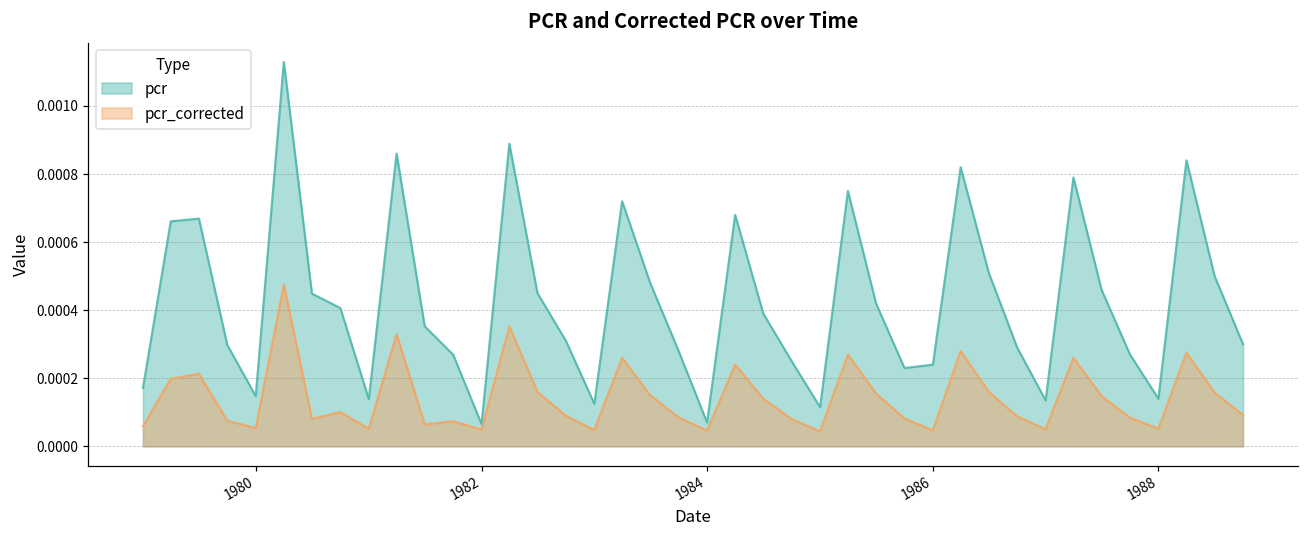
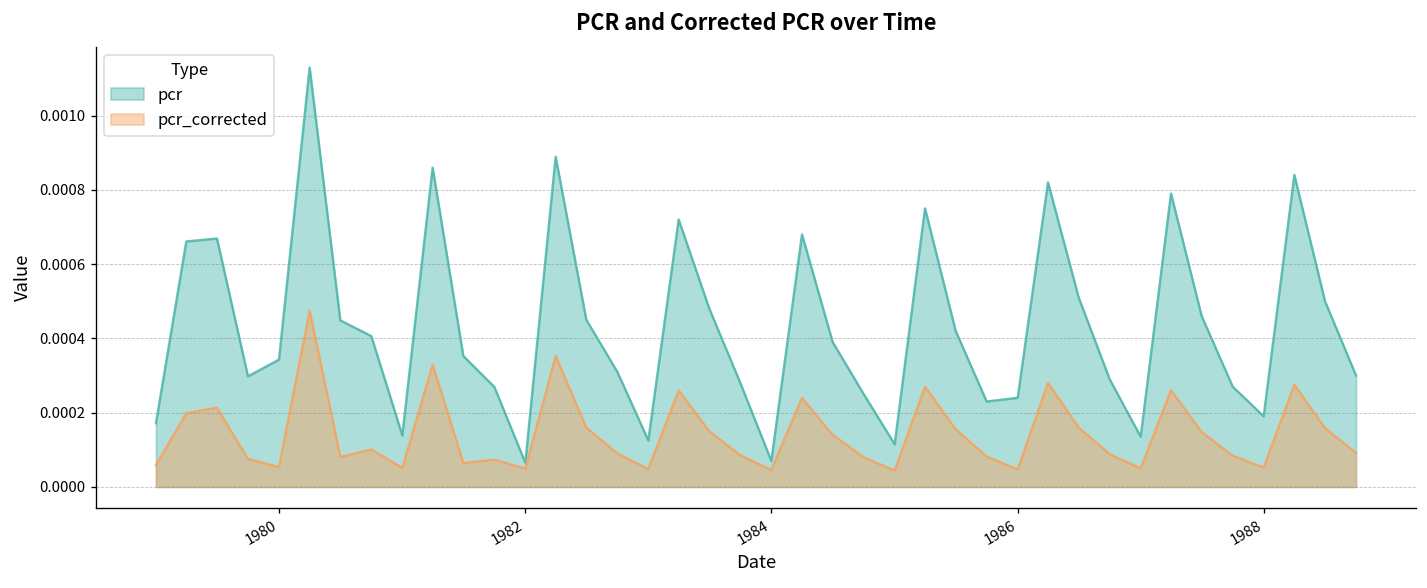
pcr, 1980: 0.00015 -> 0.00034
pcr, 1988: 0.00014 -> 0.00019
